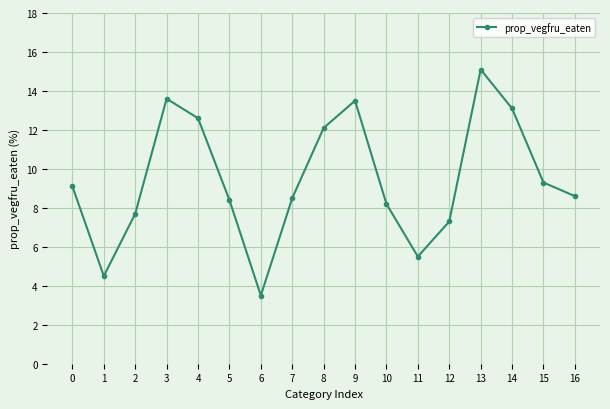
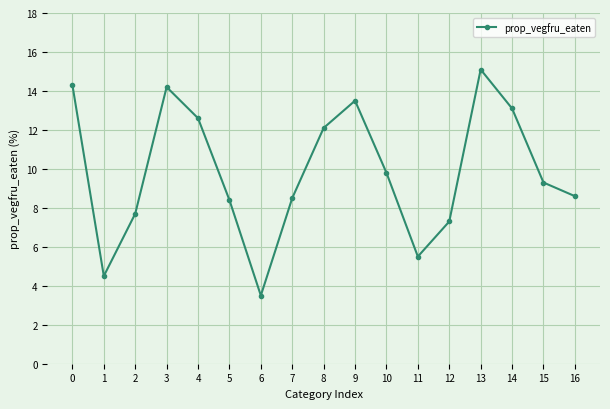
0: 9.1 -> 14.3
3: 13.6 -> 14.2
10: 8.2 -> 9.8
